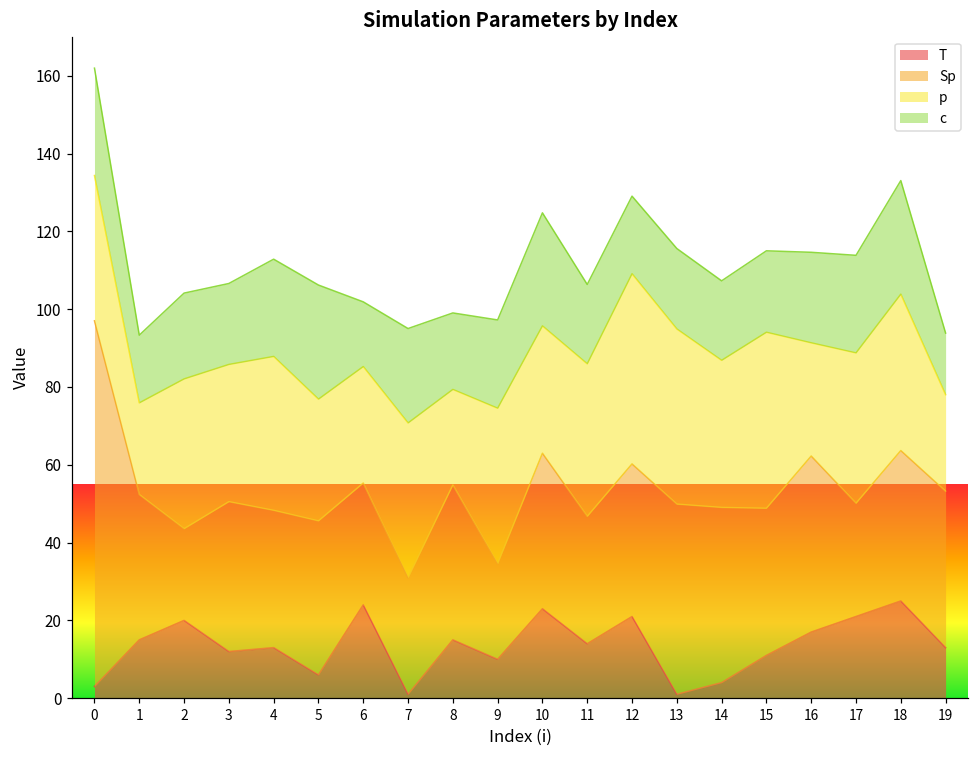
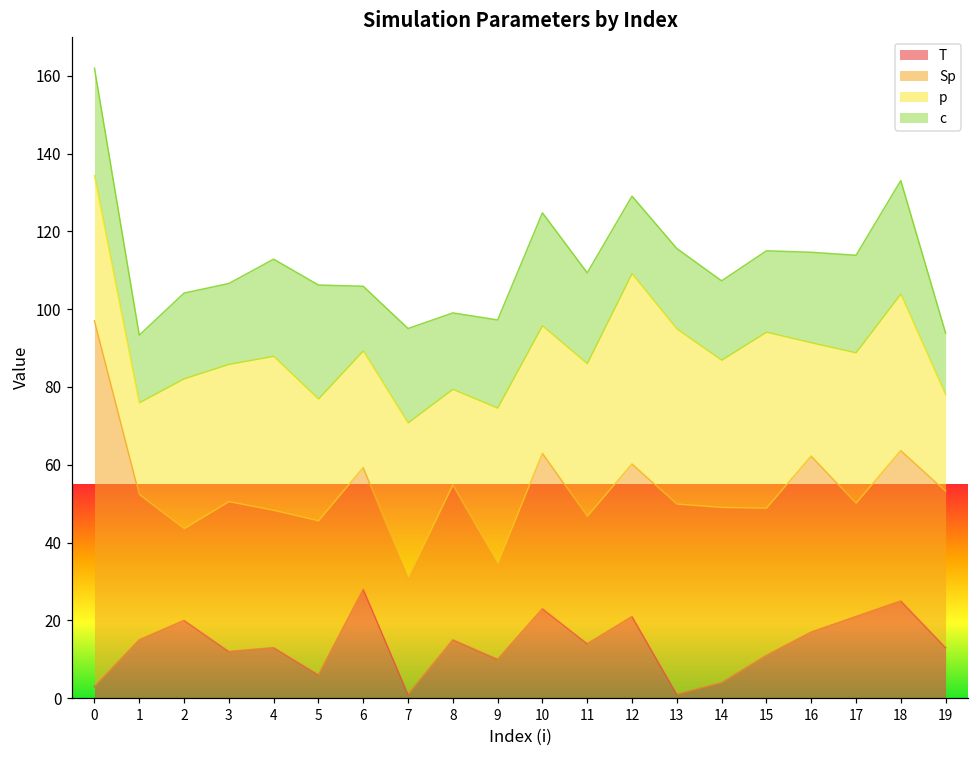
T, 6: 24 -> 28
c, 11: 20 -> 23
